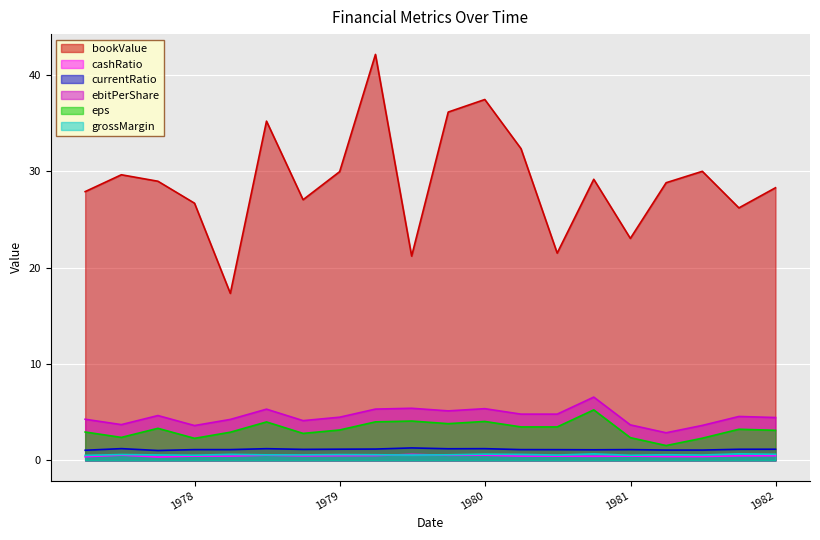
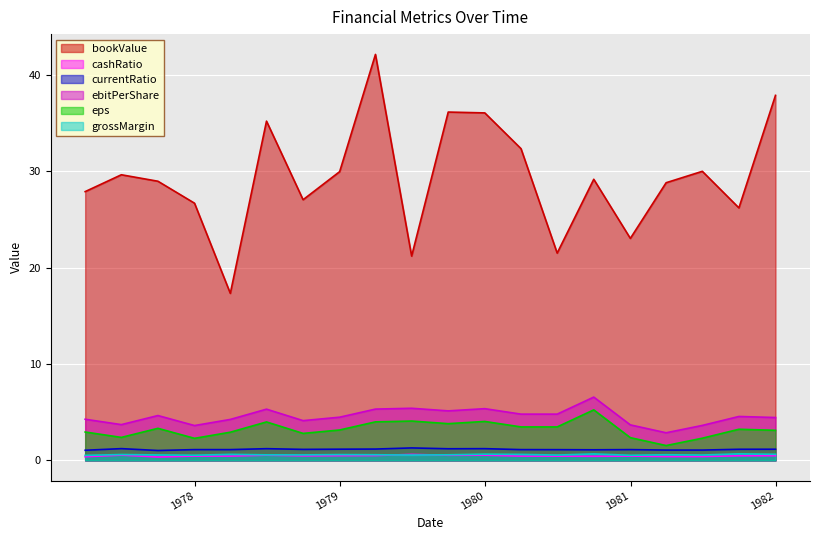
bookValue, 1980: 37 -> 36
bookValue, 1982: 28 -> 38
